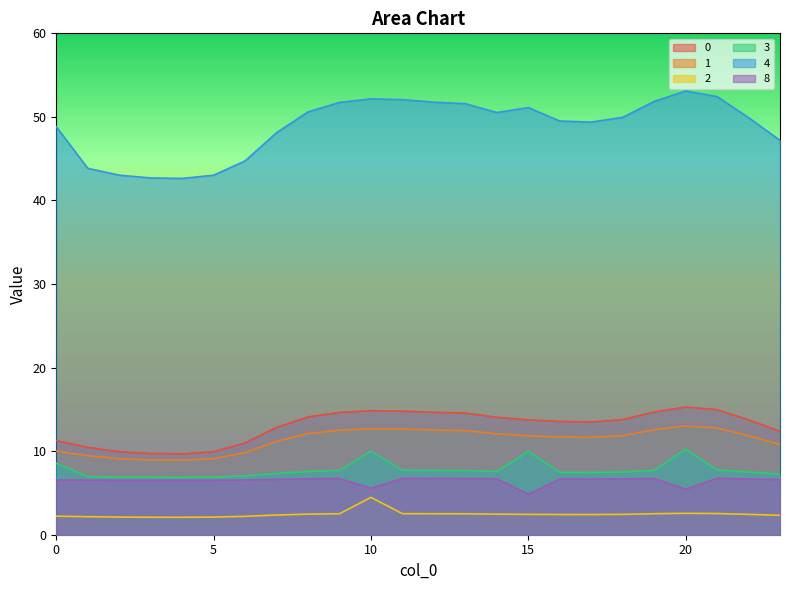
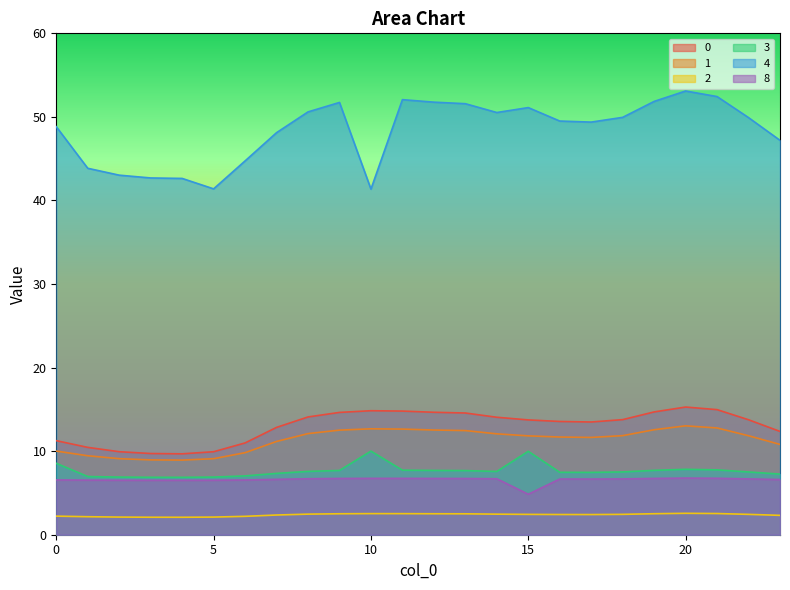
4, 5: 43 -> 41
2, 10: 4 -> 3
4, 10: 52 -> 41
8, 10: 6 -> 7
3, 20: 10 -> 8
8, 20: 5 -> 7
